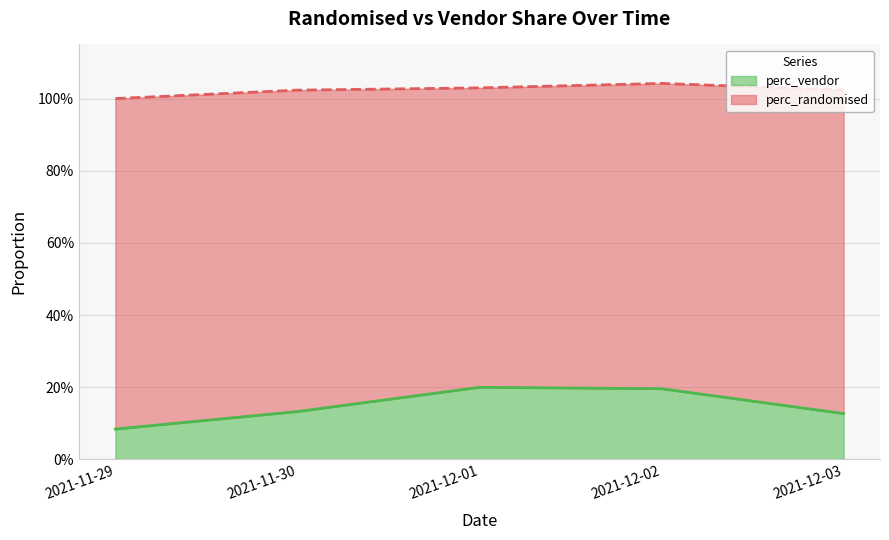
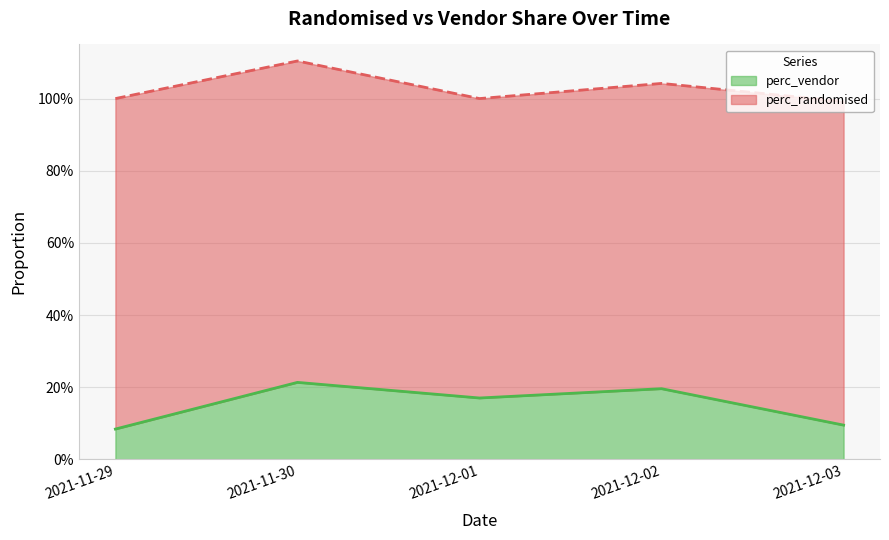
perc_vendor, 2021-11-30: 13% -> 21%
perc_vendor, 2021-12-01: 20% -> 17%
perc_vendor, 2021-12-03: 13% -> 10%
